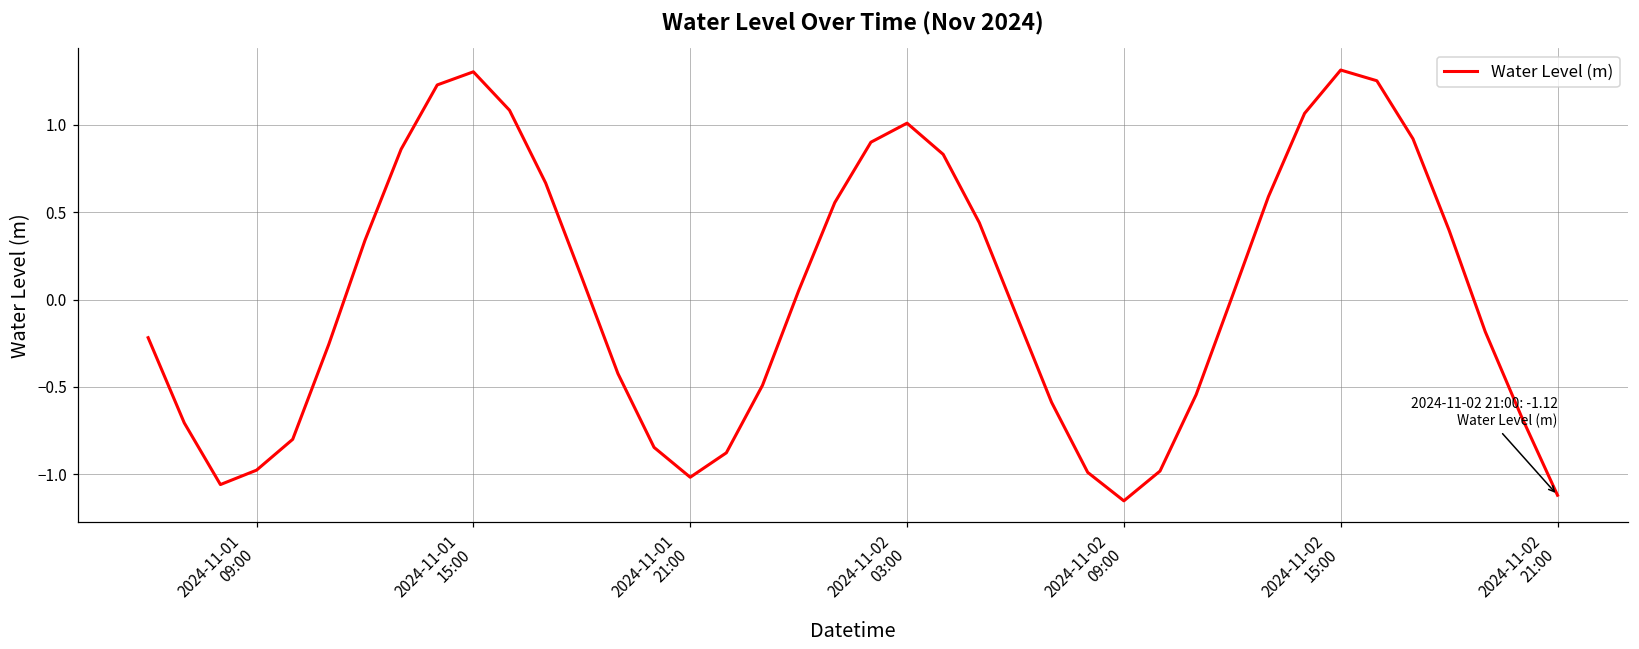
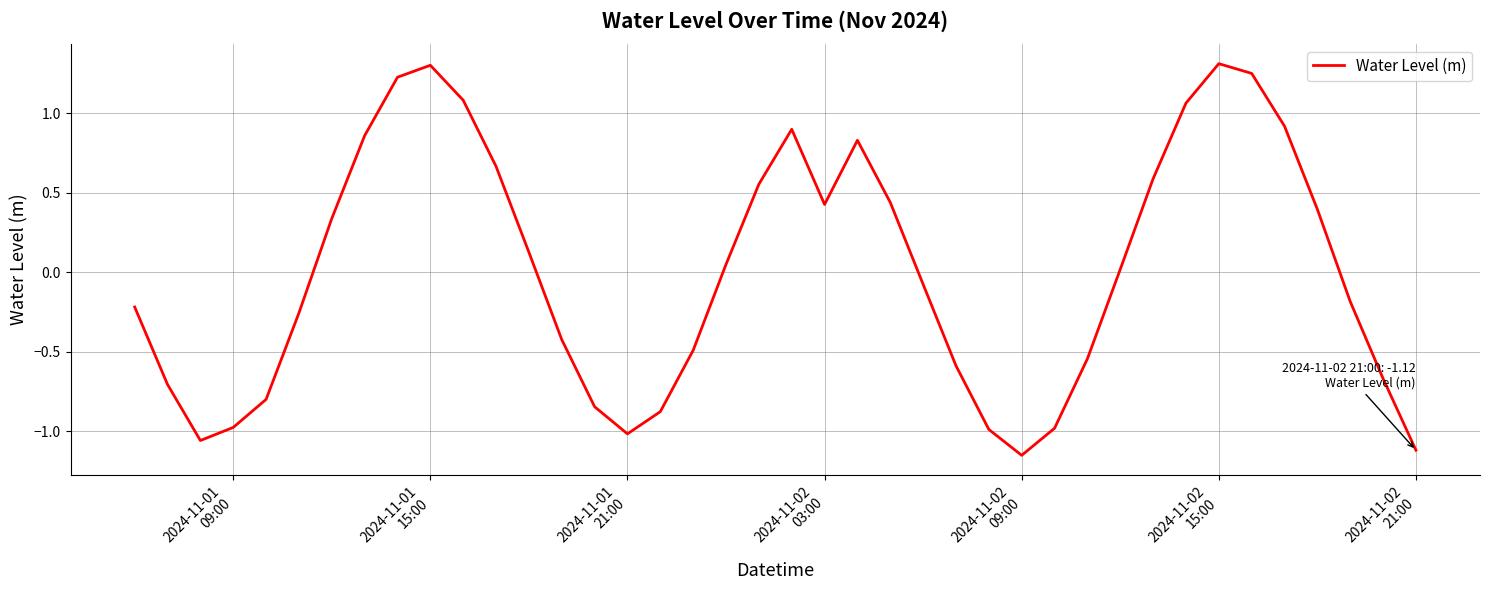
2024-11-02 03:00: 1.01 -> 0.43
